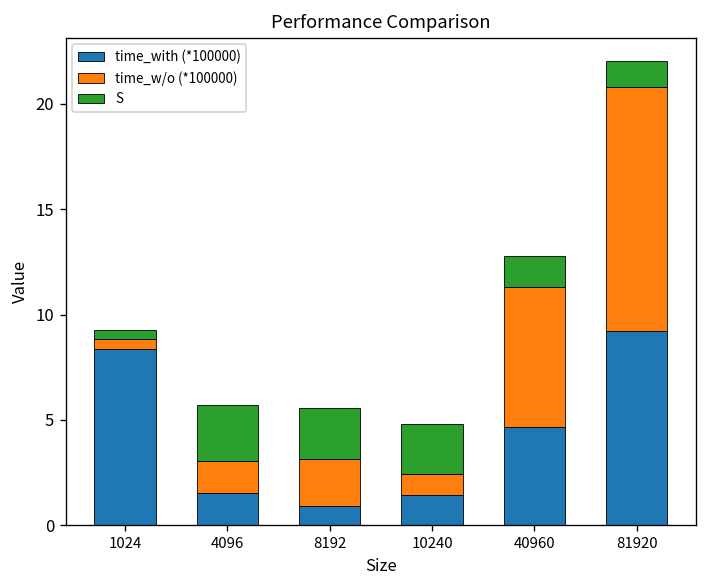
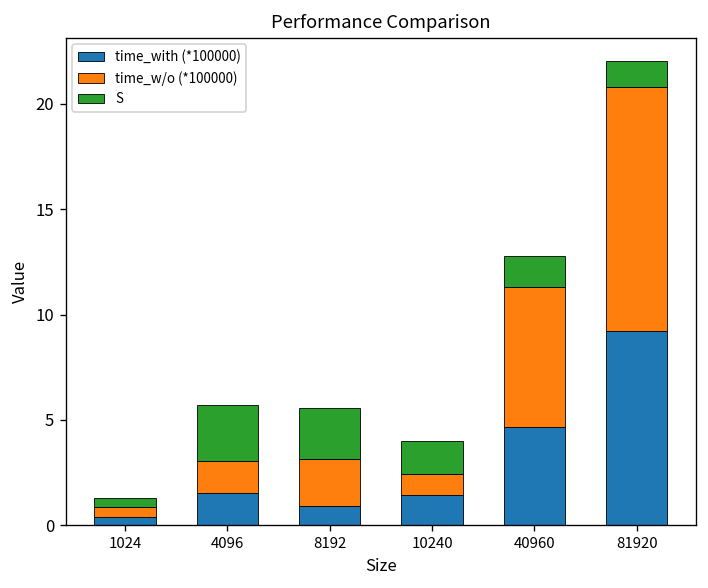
time_with (*100000), 1024: 8.4 -> 0.4
S, 10240: 2.4 -> 1.6
